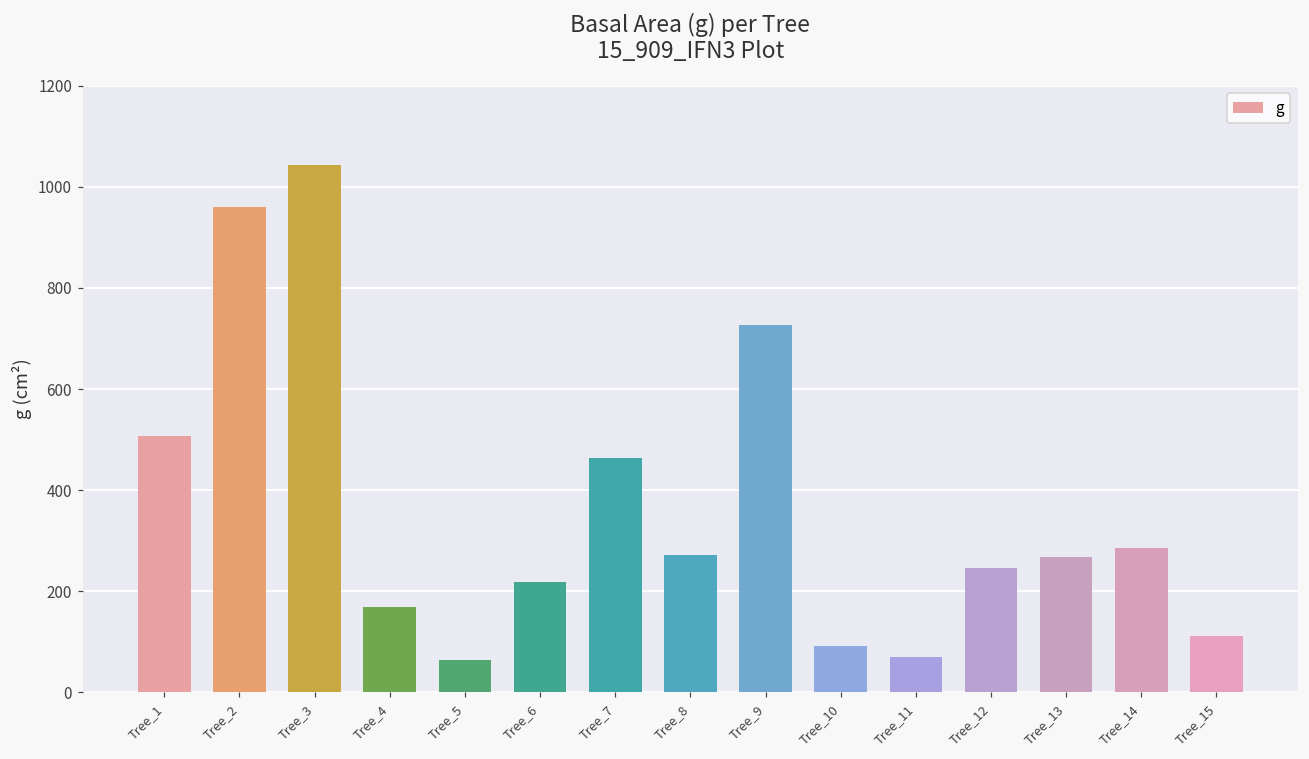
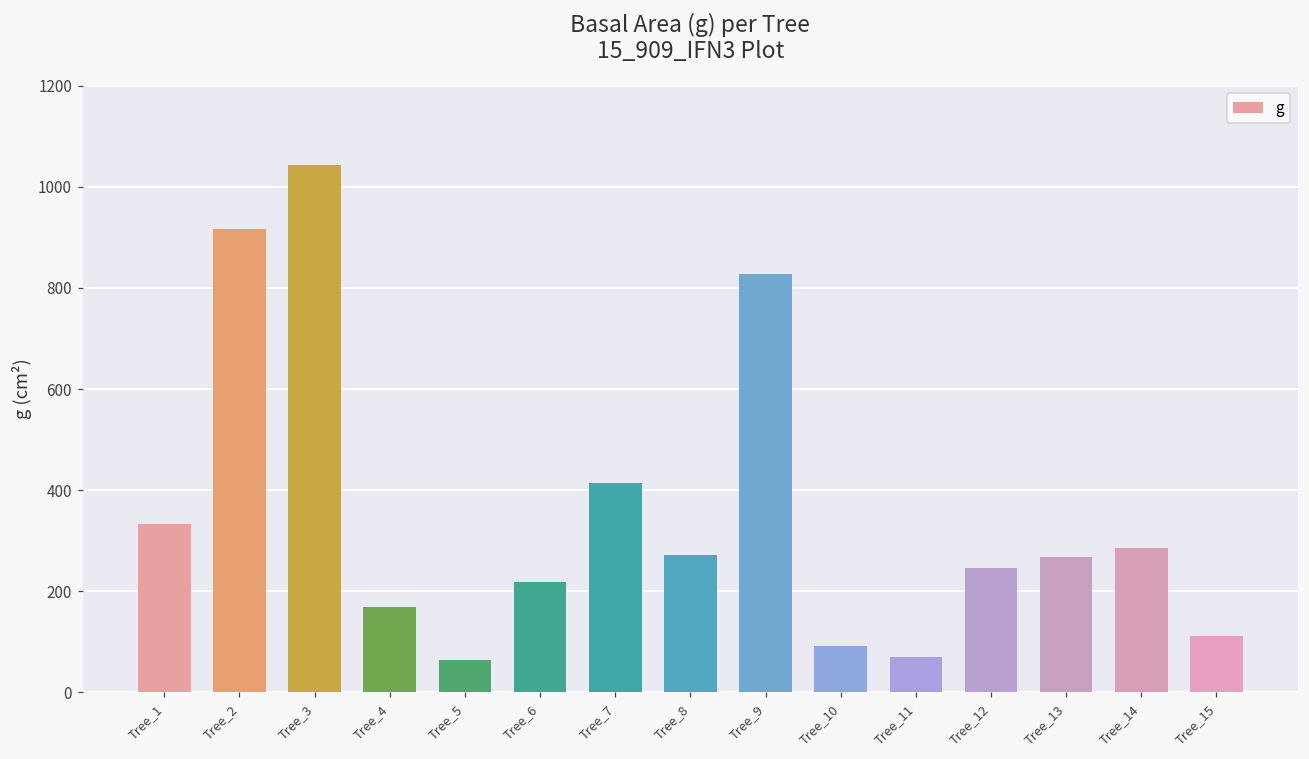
Tree_1: 510 -> 330
Tree_2: 960 -> 920
Tree_7: 460 -> 410
Tree_9: 730 -> 830
